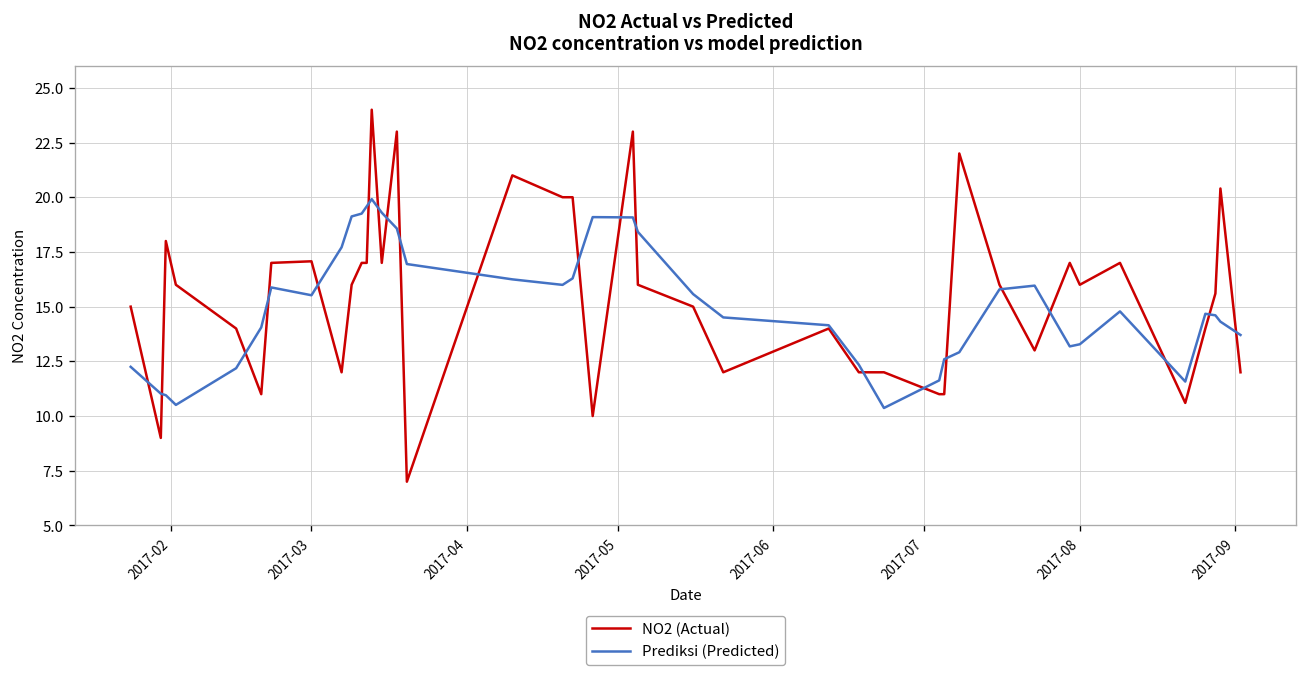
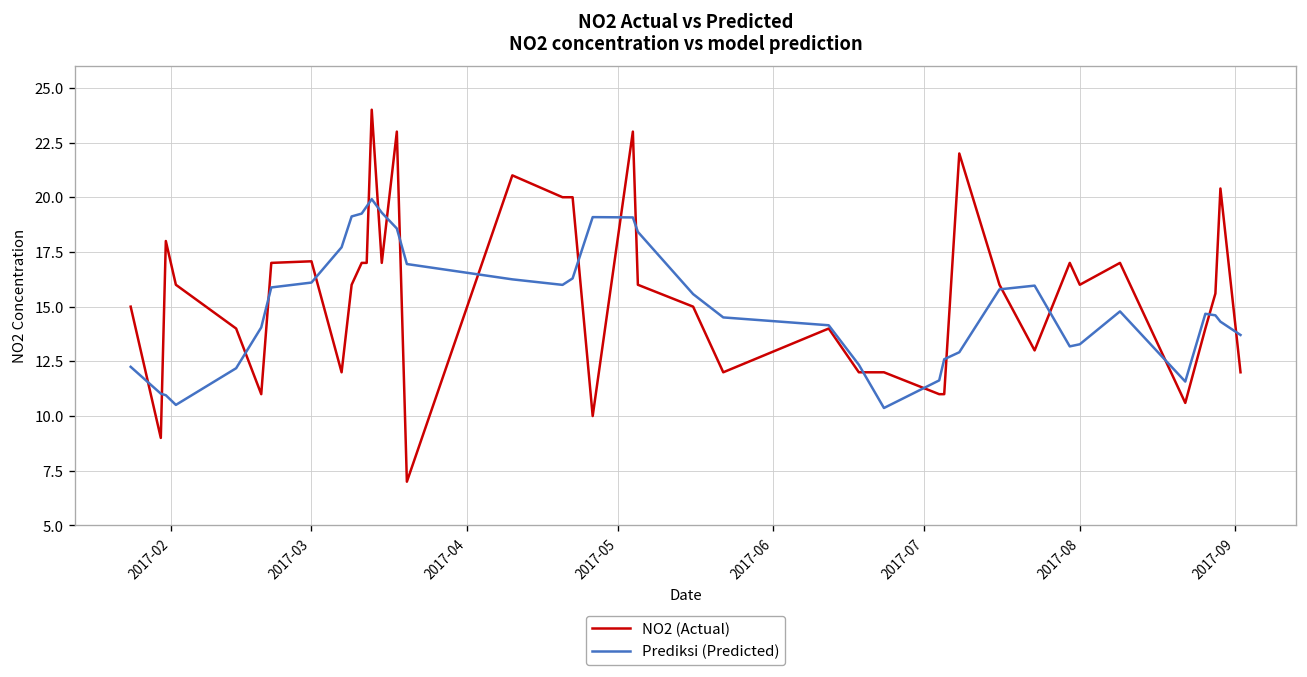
Prediksi (Predicted), 2017-03: 15.5 -> 16.1
